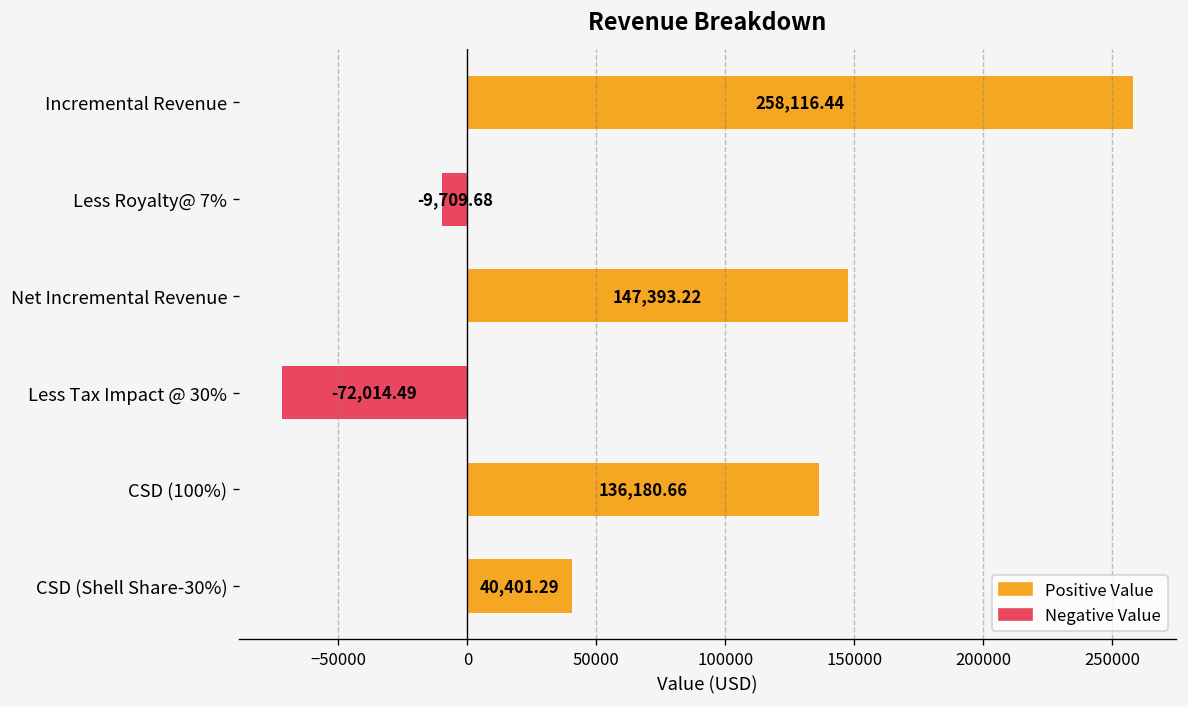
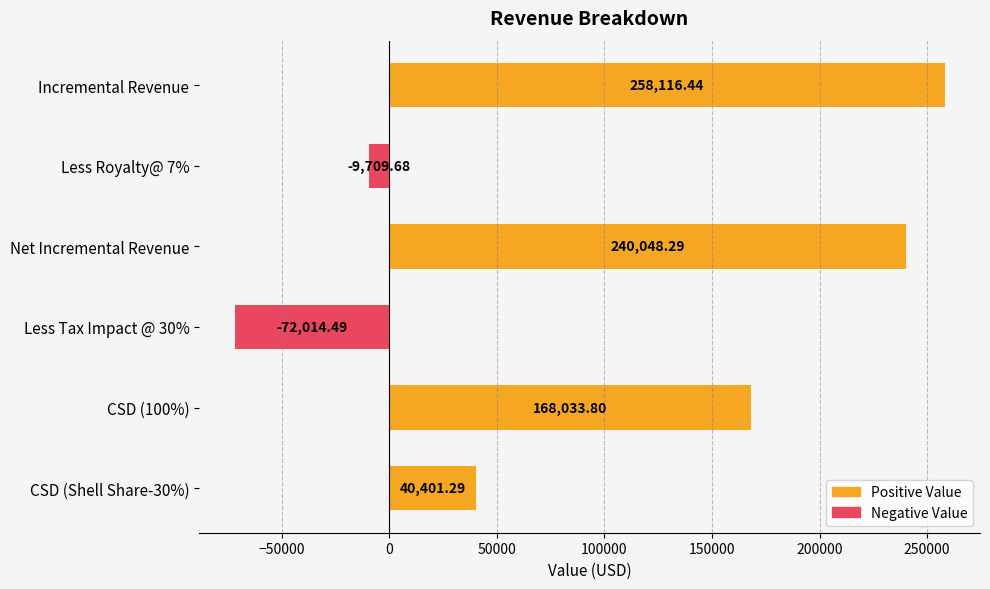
Net Incremental Revenue: 147,393.22 -> 240,048.29
CSD (100%): 136,180.66 -> 168,033.80
